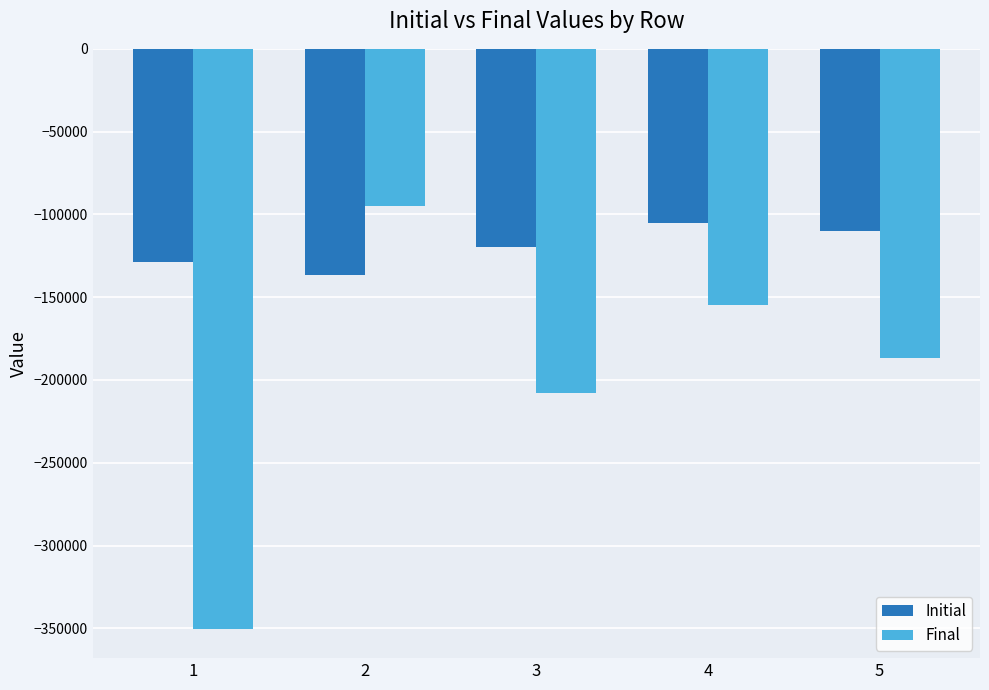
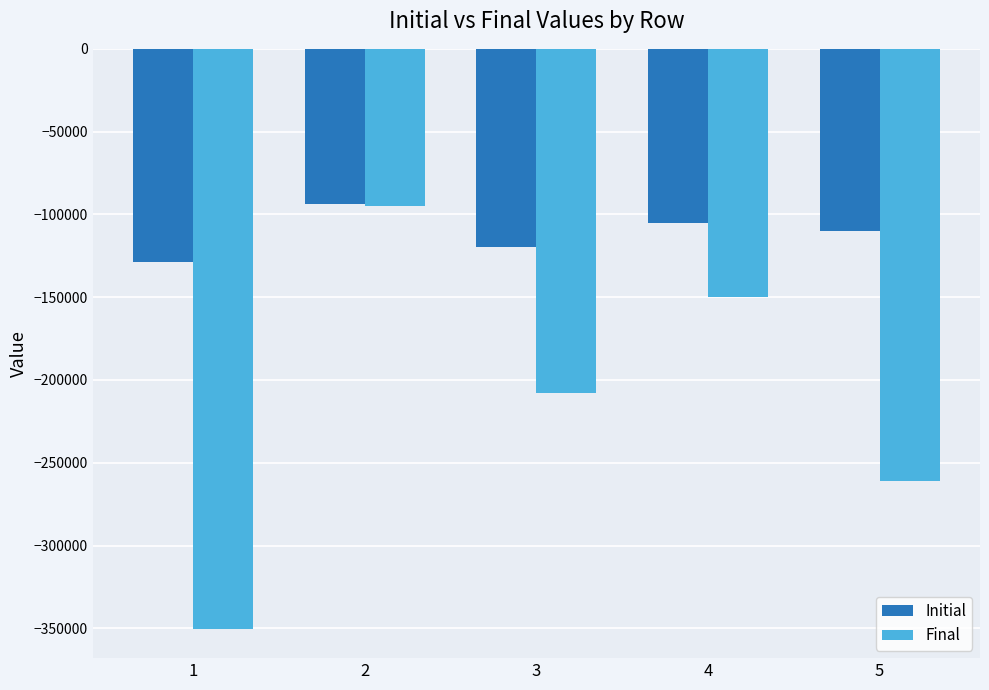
Initial, 2: -136000 -> -93000
Final, 4: -155000 -> -150000
Final, 5: -187000 -> -261000
